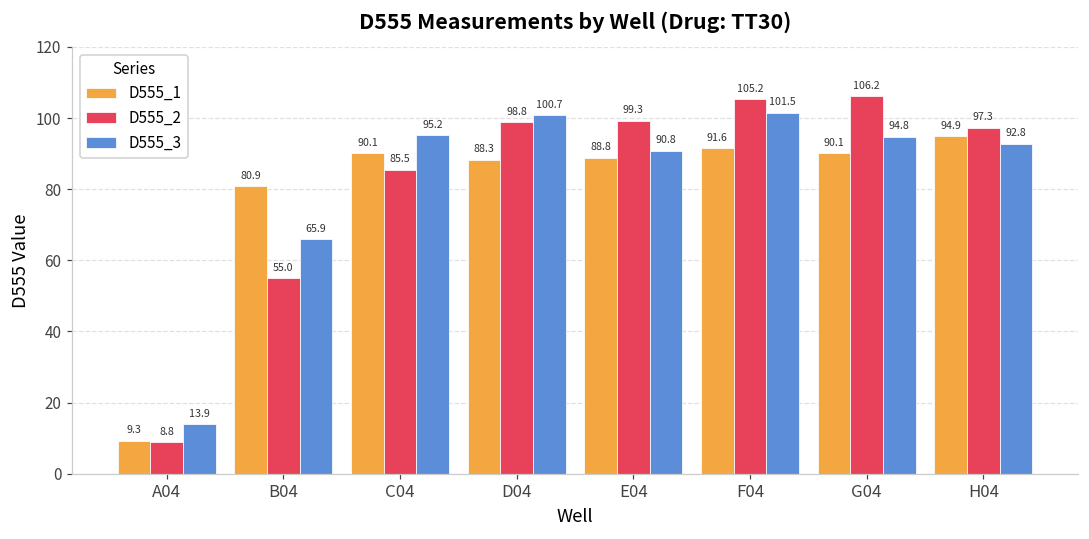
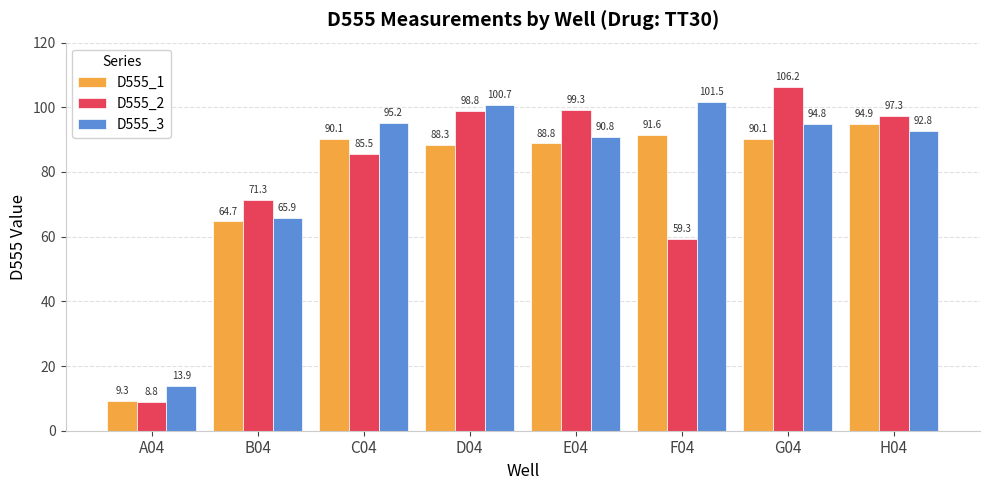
D555_1, B04: 80.9 -> 64.7
D555_2, B04: 55.0 -> 71.3
D555_2, F04: 105.2 -> 59.3
